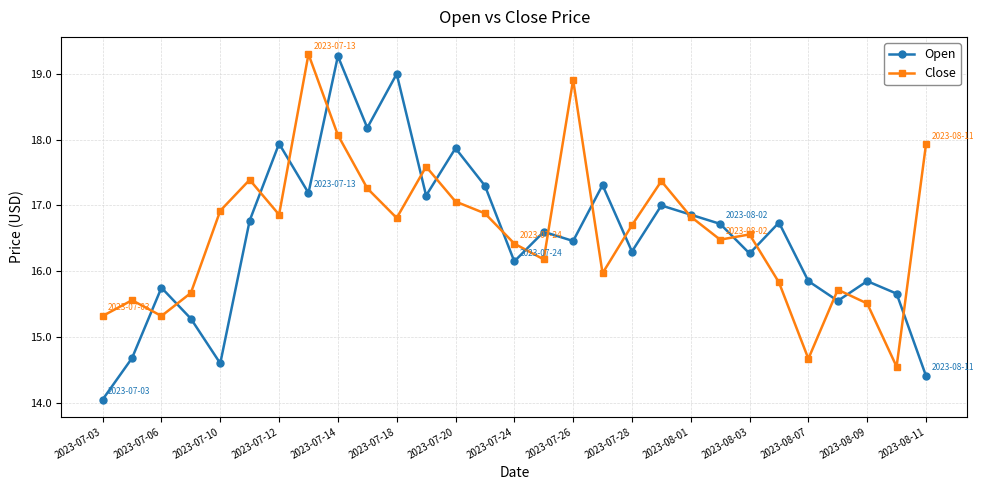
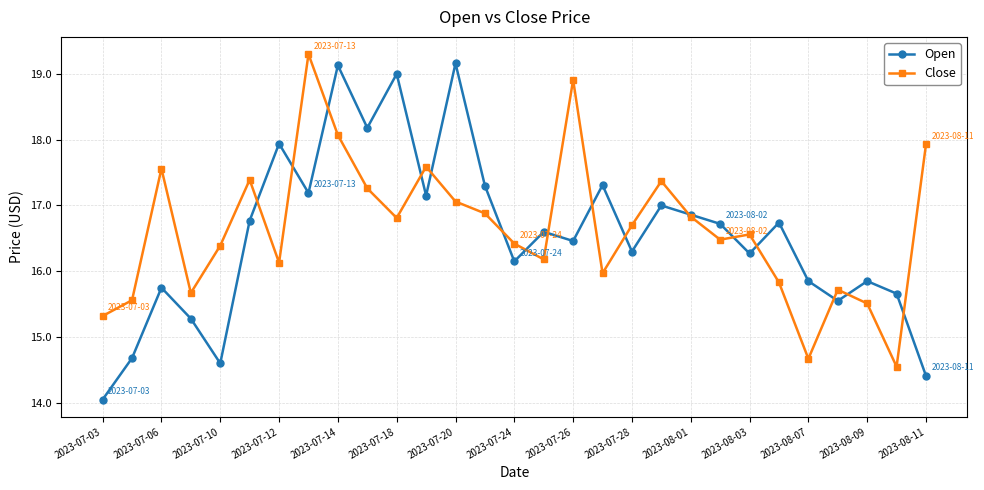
Close, 2023-07-06: 15.3 -> 17.6
Close, 2023-07-10: 16.9 -> 16.4
Close, 2023-07-12: 16.9 -> 16.1
Open, 2023-07-14: 19.3 -> 19.1
Open, 2023-07-20: 17.9 -> 19.2
